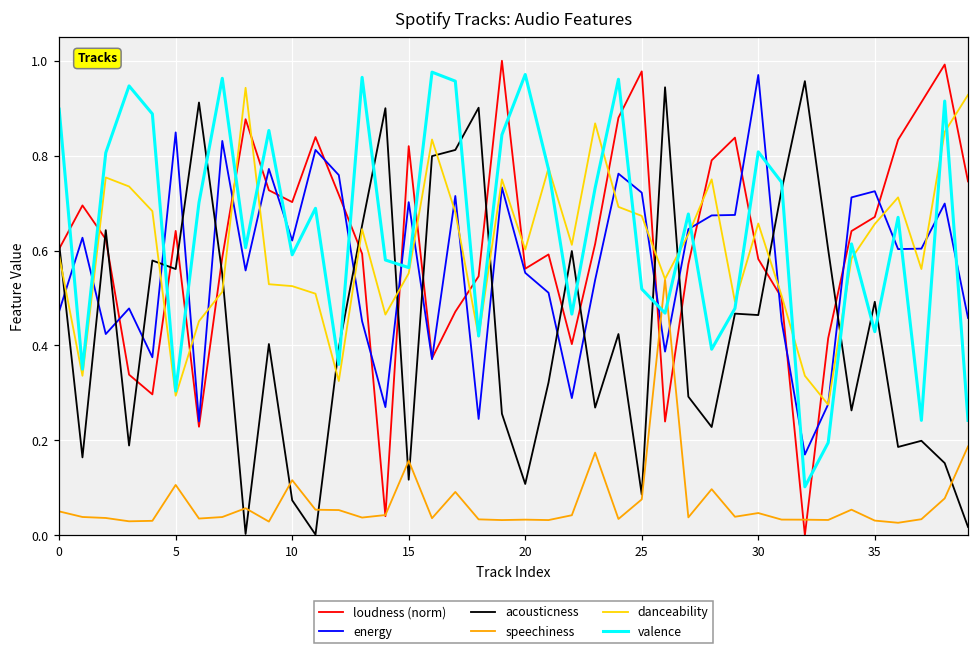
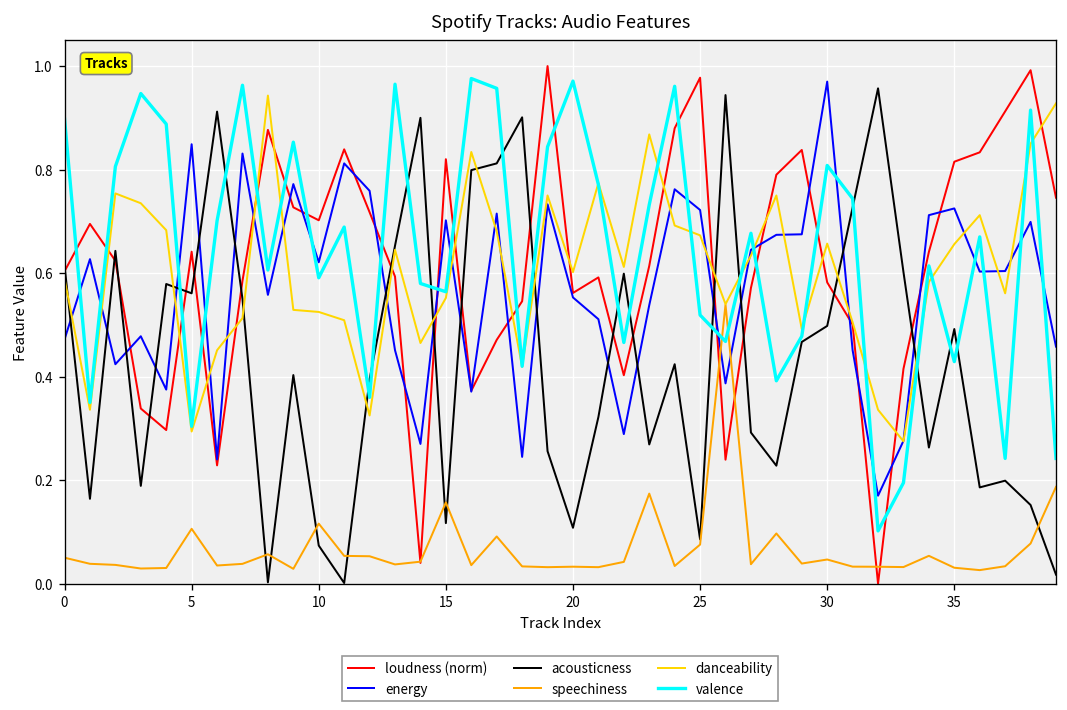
acousticness, 30: 0.46 -> 0.50
loudness (norm), 35: 0.67 -> 0.82
